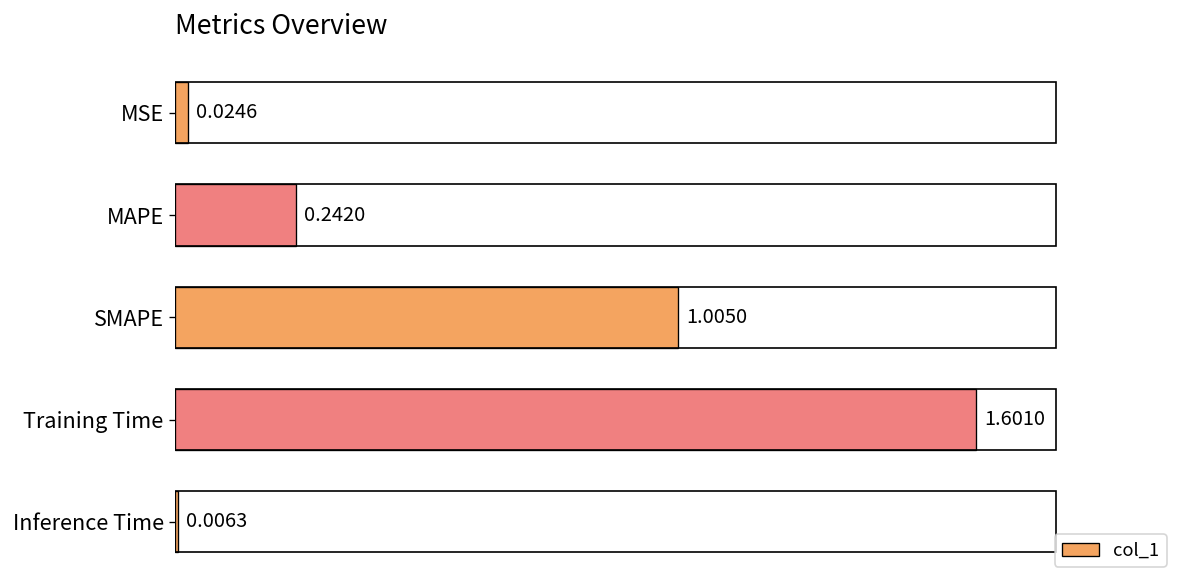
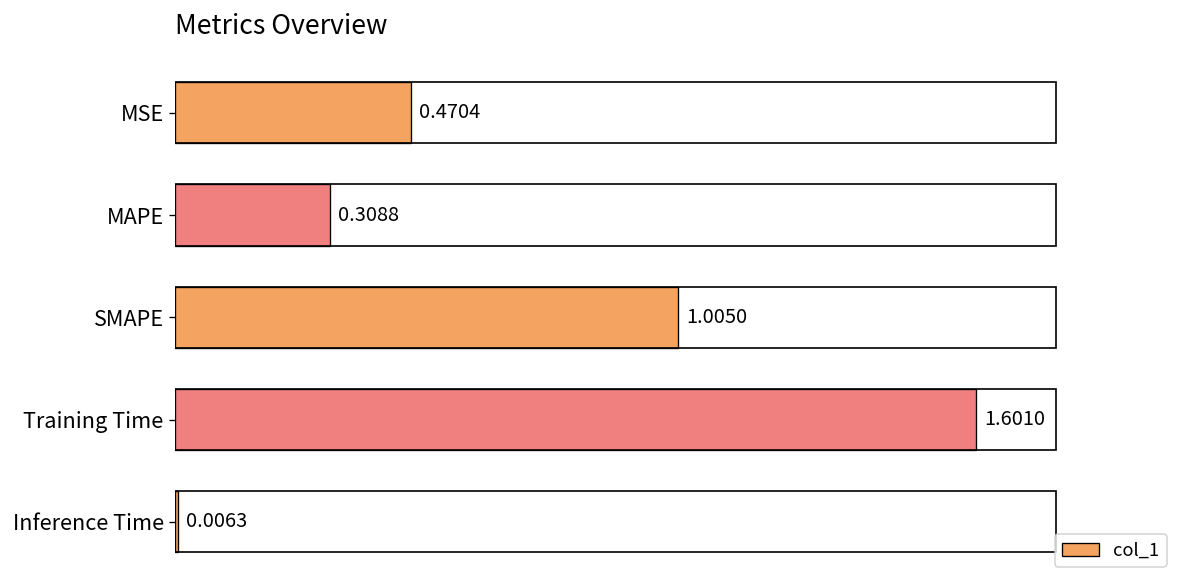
MSE: 0.0246 -> 0.4704
MAPE: 0.2420 -> 0.3088
